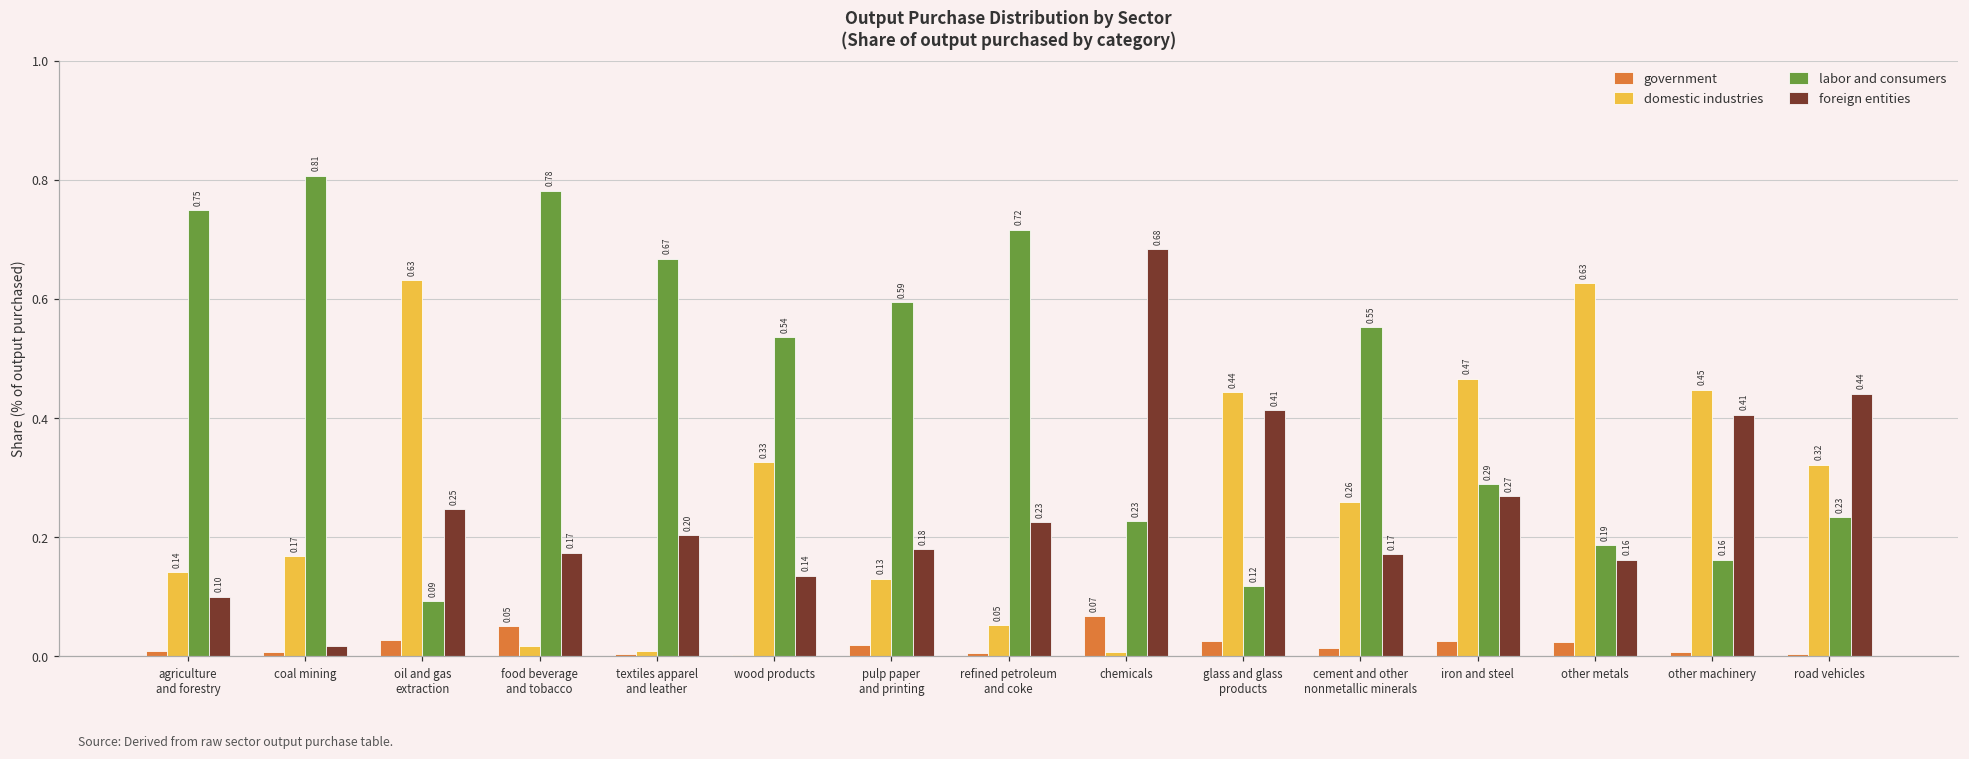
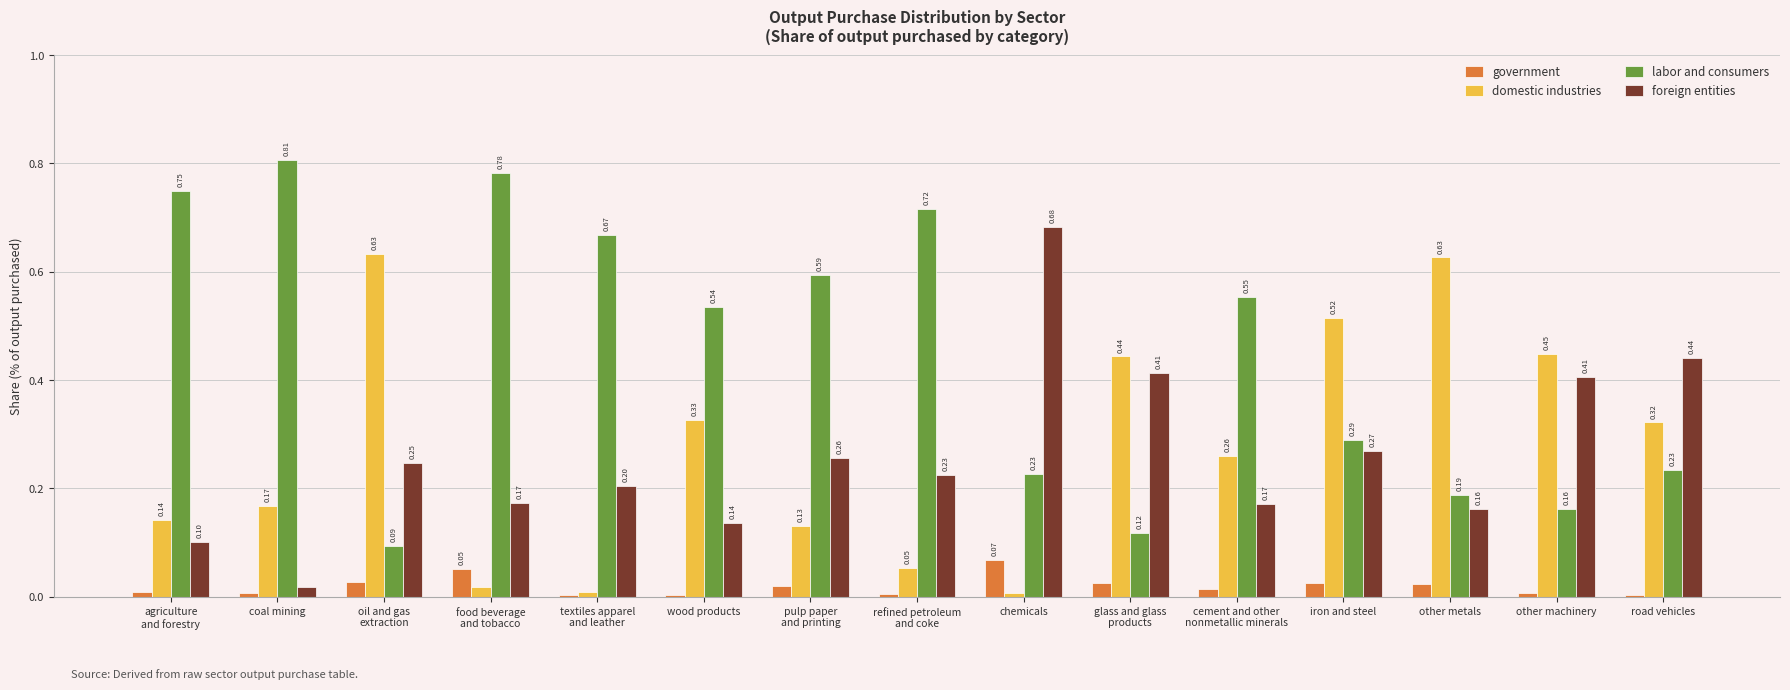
foreign entities, pulp paper and printing: 0.18 -> 0.26
domestic industries, iron and steel: 0.47 -> 0.52
